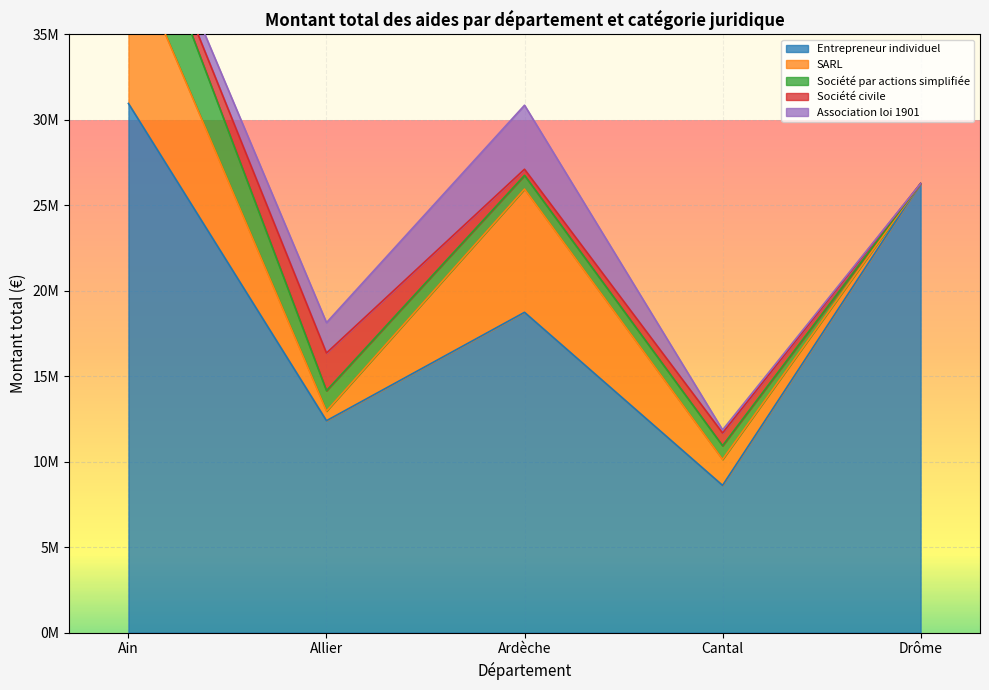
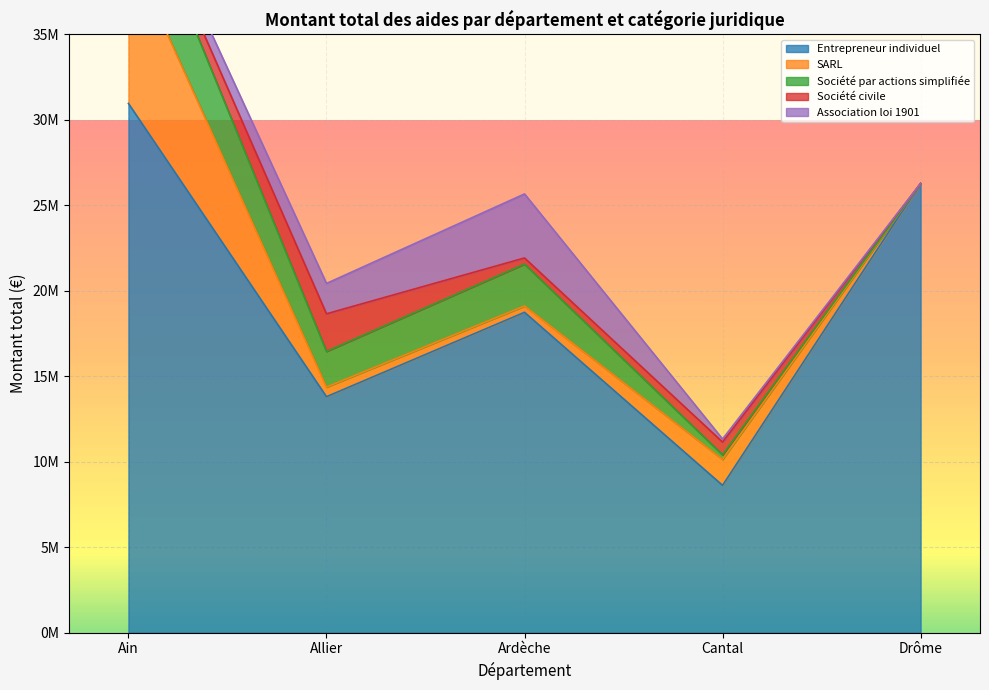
Entrepreneur individuel, Allier: 12400000 -> 13800000
Société par actions simplifiée, Allier: 1200000 -> 2100000
SARL, Ardèche: 7200000 -> 400000
Société par actions simplifiée, Ardèche: 800000 -> 2500000
Société par actions simplifiée, Cantal: 800000 -> 300000
